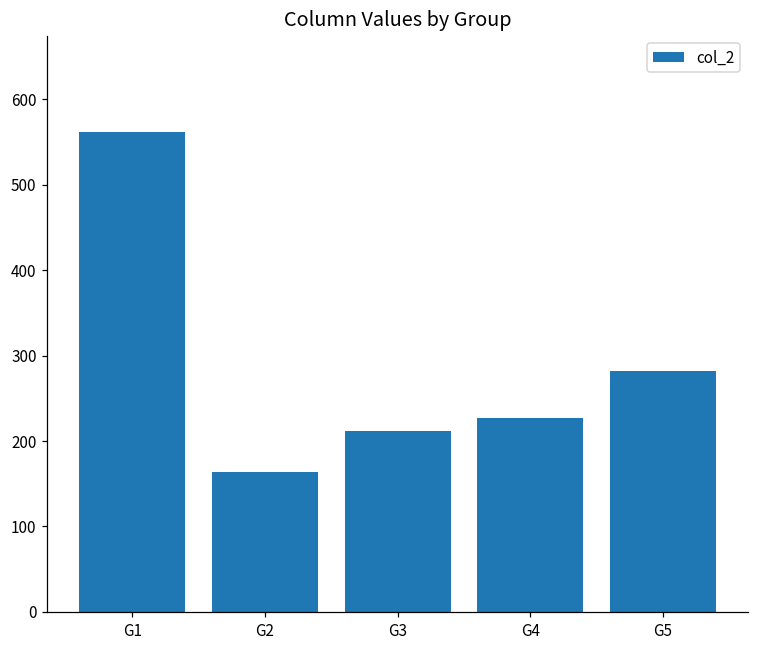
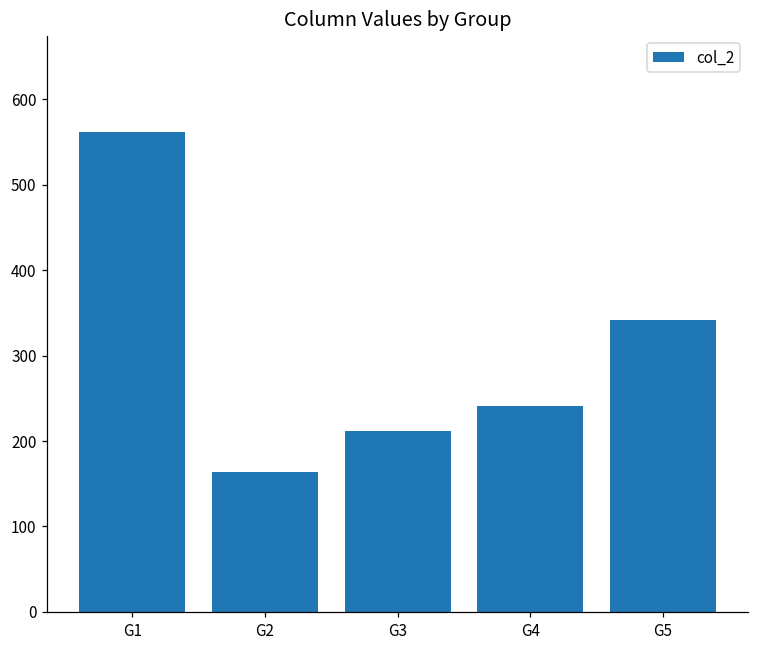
G4: 230 -> 240
G5: 280 -> 340
